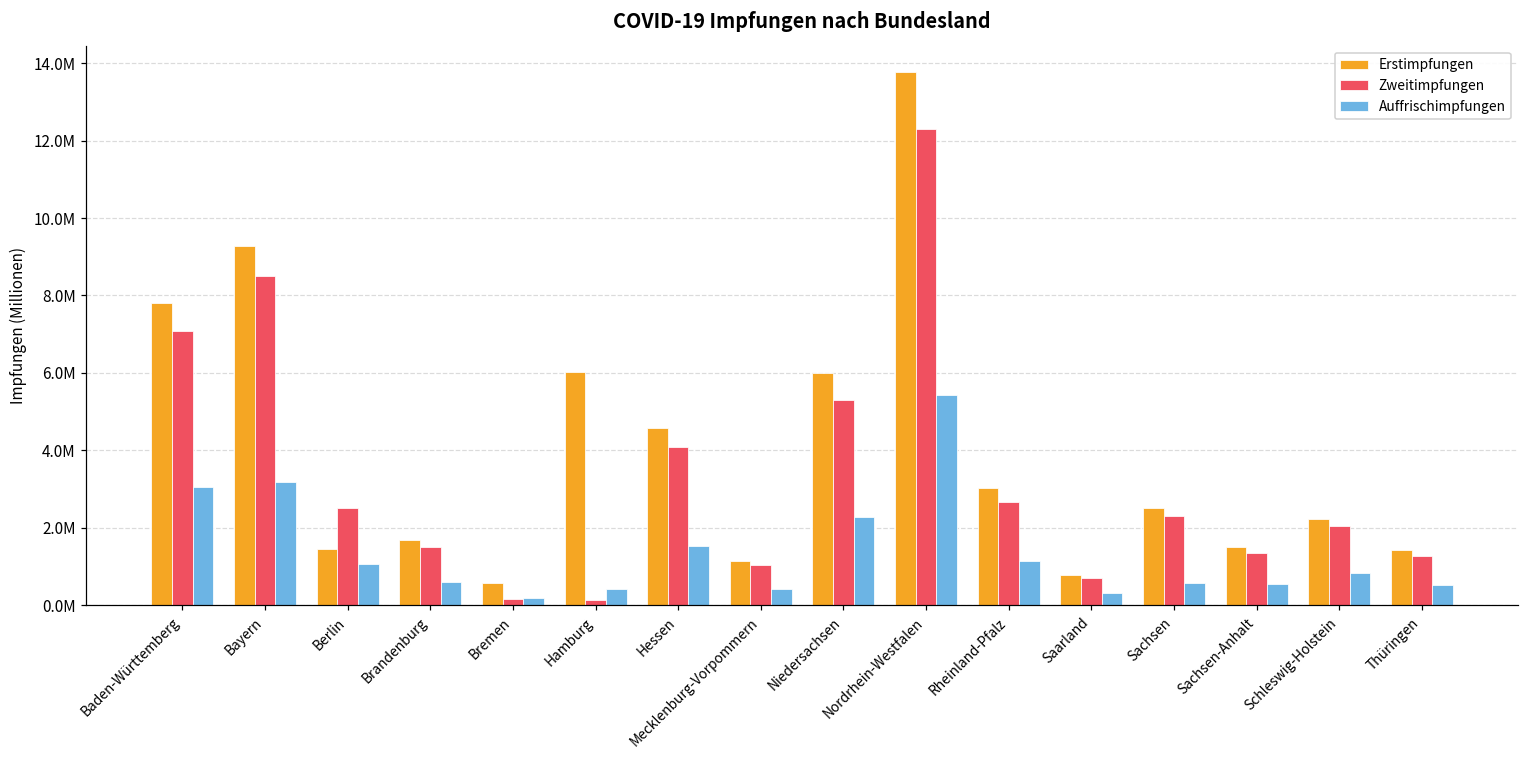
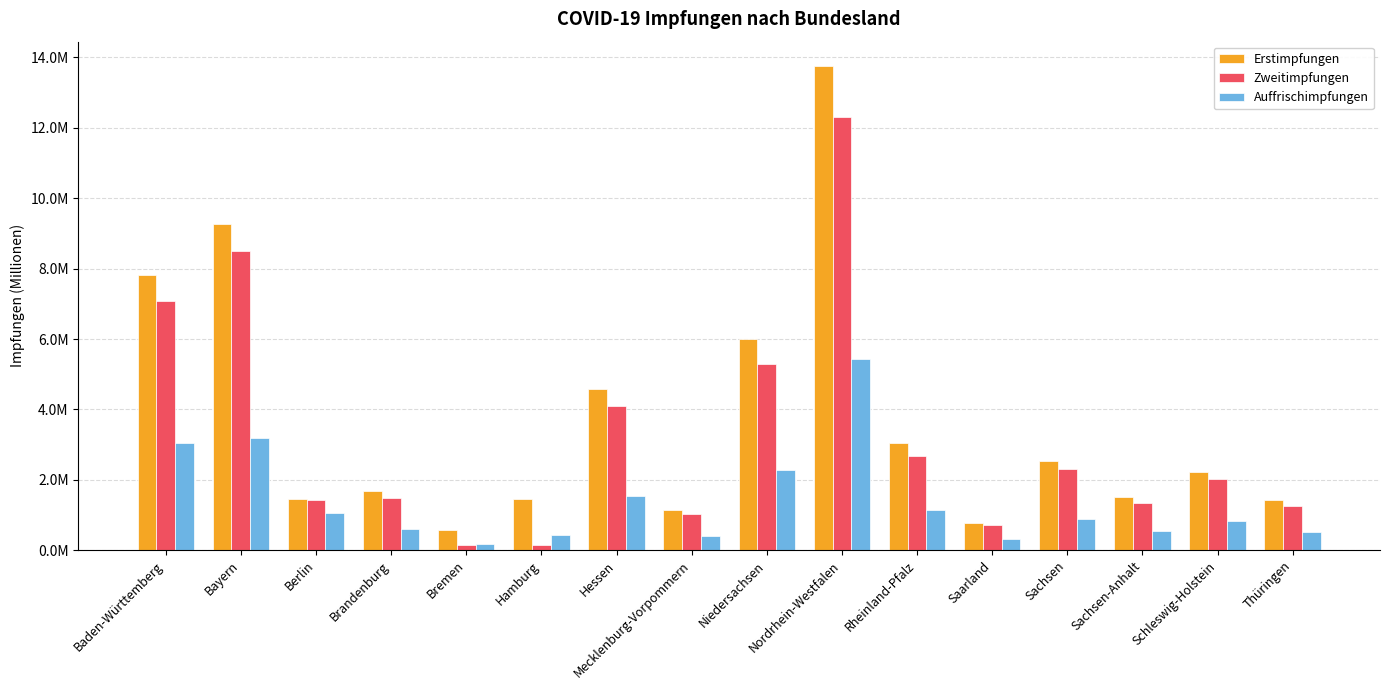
Zweitimpfungen, Berlin: 2500000 -> 1400000
Erstimpfungen, Hamburg: 6000000 -> 1400000
Auffrischimpfungen, Sachsen: 600000 -> 900000
